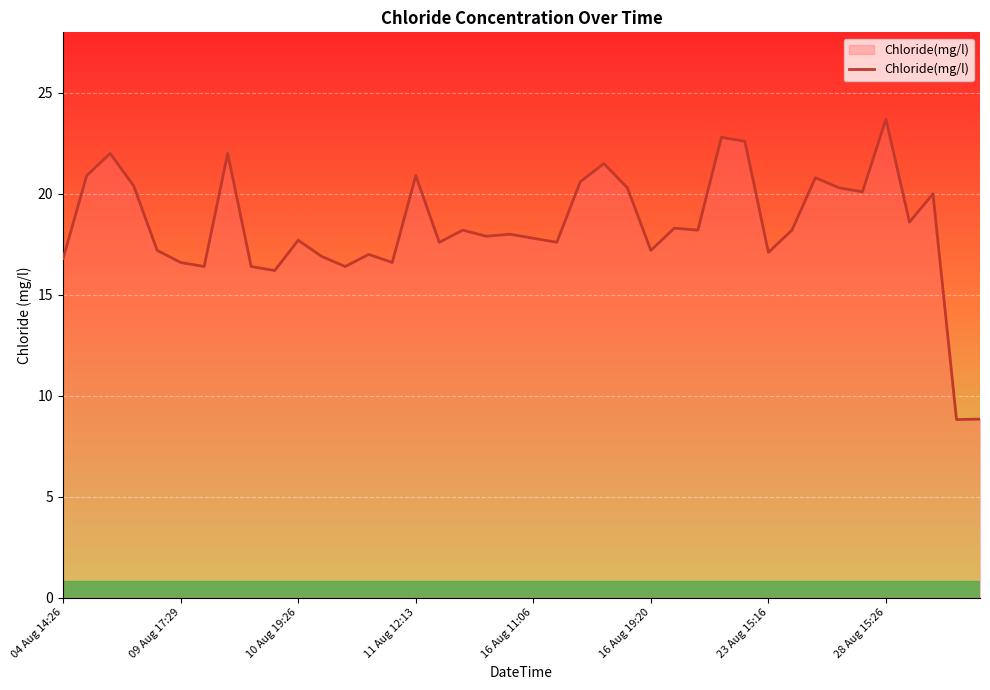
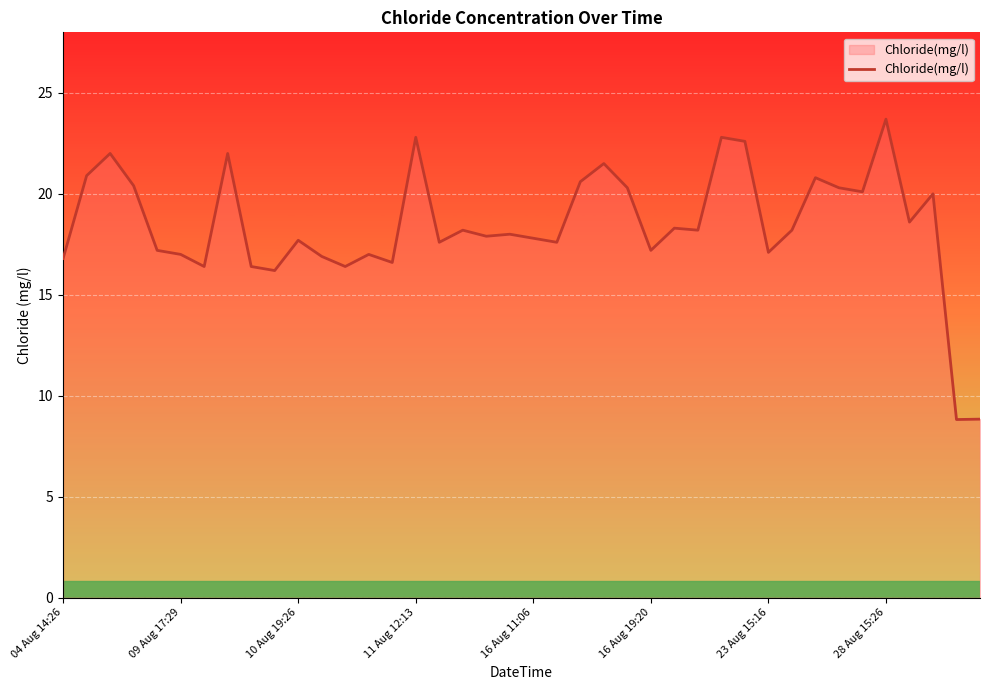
09 Aug 17:29: 16.6 -> 17.0
11 Aug 12:13: 20.9 -> 22.8
